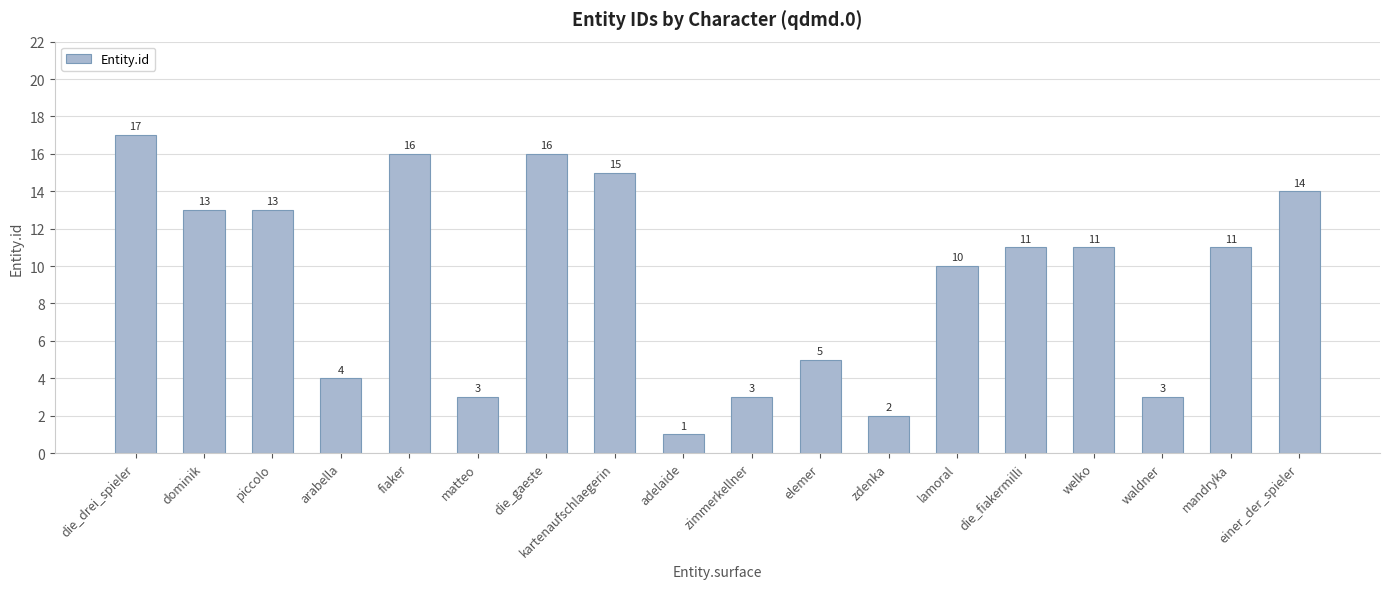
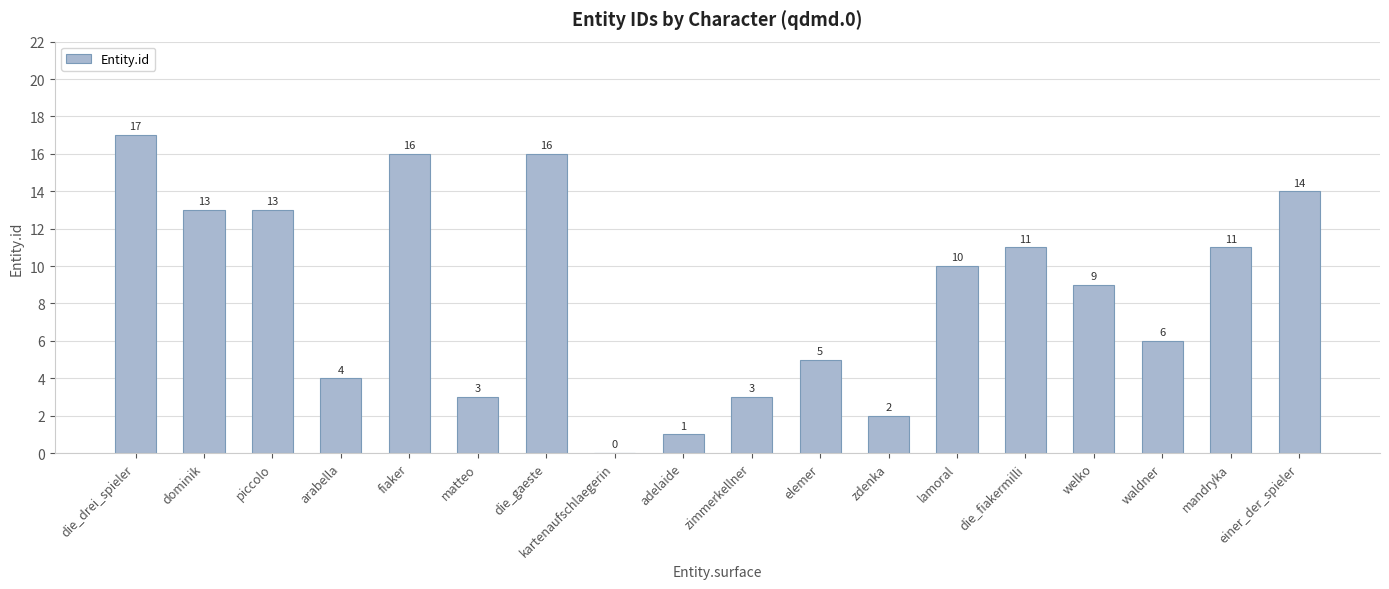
kartenaufschlaegerin: 15 -> 0
welko: 11 -> 9
waldner: 3 -> 6
